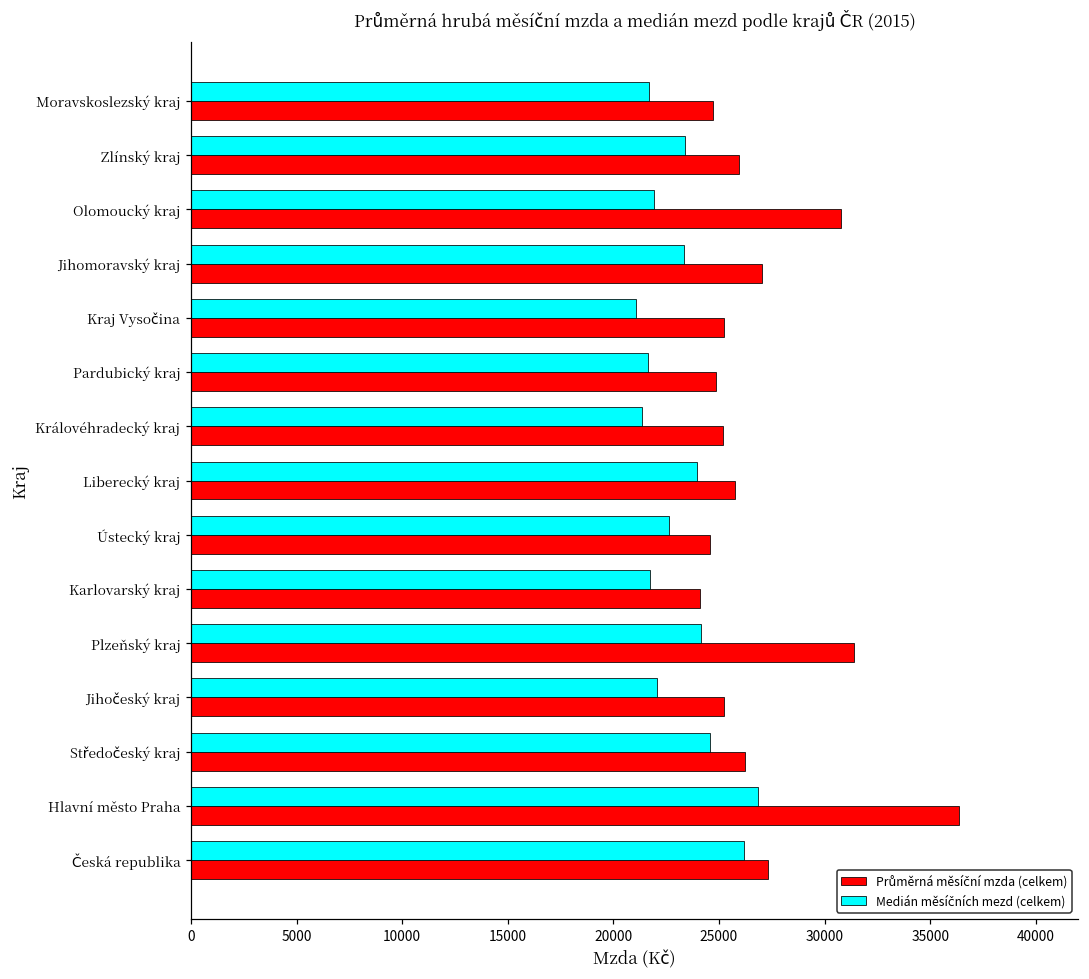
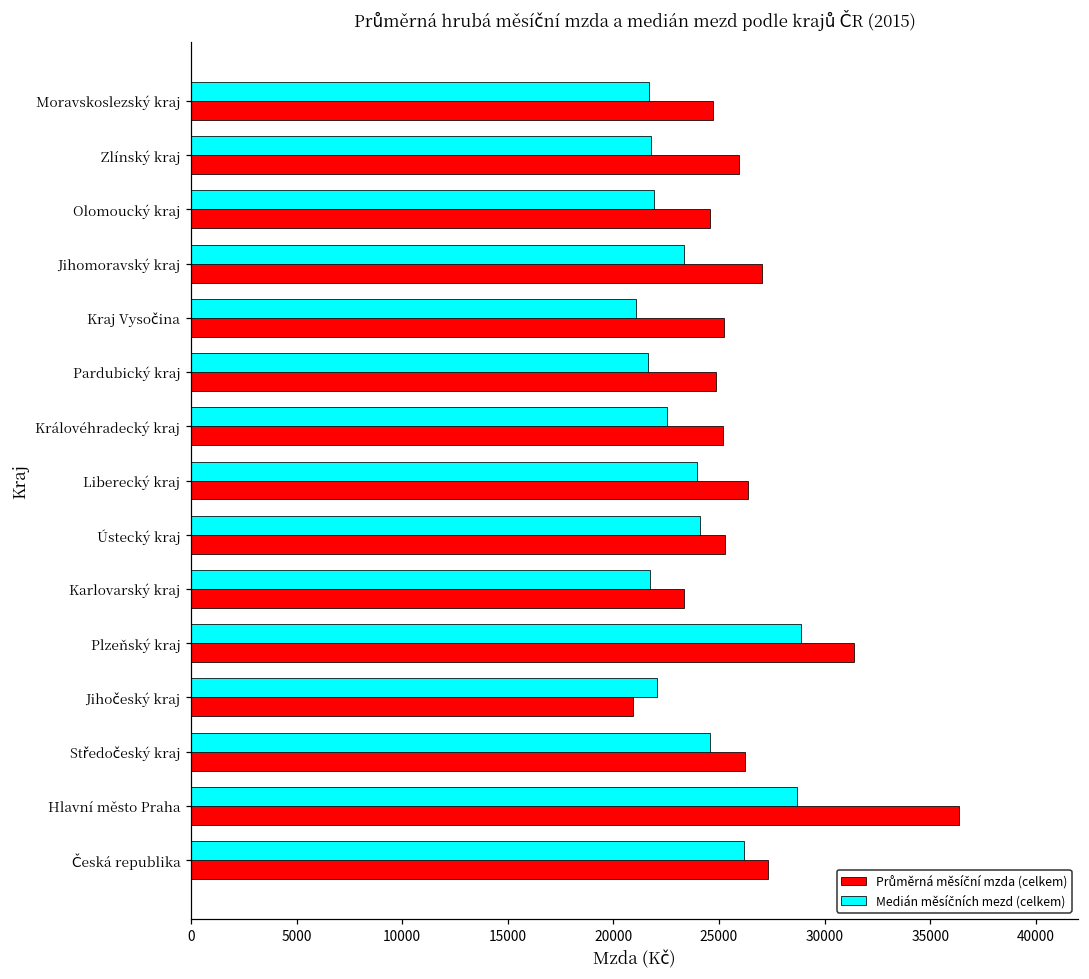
Medián měsíčních mezd (celkem), Zlínský kraj: 23400 -> 21800
Průměrná měsíční mzda (celkem), Olomoucký kraj: 30800 -> 24600
Medián měsíčních mezd (celkem), Královéhradecký kraj: 21400 -> 22500
Průměrná měsíční mzda (celkem), Liberecký kraj: 25800 -> 26400
Medián měsíčních mezd (celkem), Ústecký kraj: 22600 -> 24100
Průměrná měsíční mzda (celkem), Ústecký kraj: 24600 -> 25300
Průměrná měsíční mzda (celkem), Karlovarský kraj: 24100 -> 23400
Medián měsíčních mezd (celkem), Plzeňský kraj: 24100 -> 28900
Průměrná měsíční mzda (celkem), Jihočeský kraj: 25200 -> 20900
Medián měsíčních mezd (celkem), Hlavní město Praha: 26800 -> 28700
